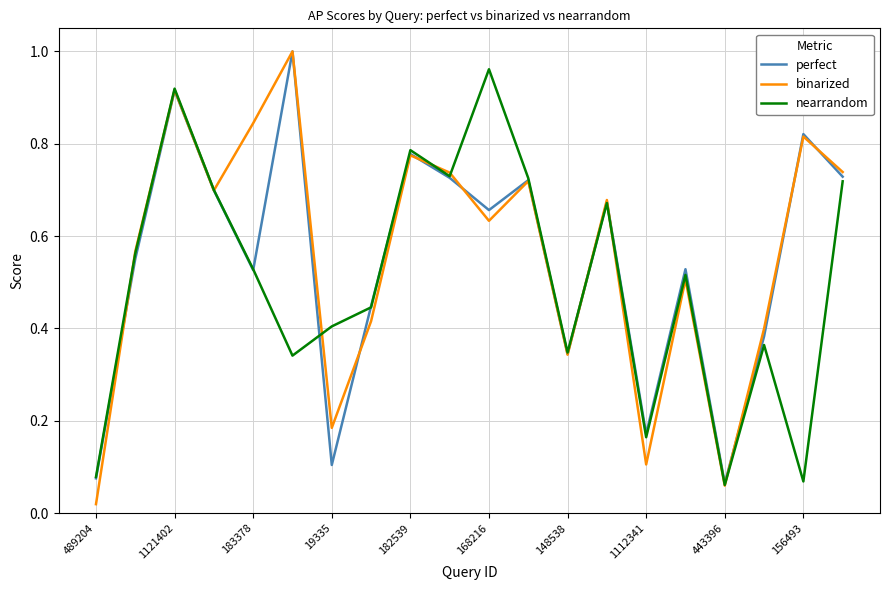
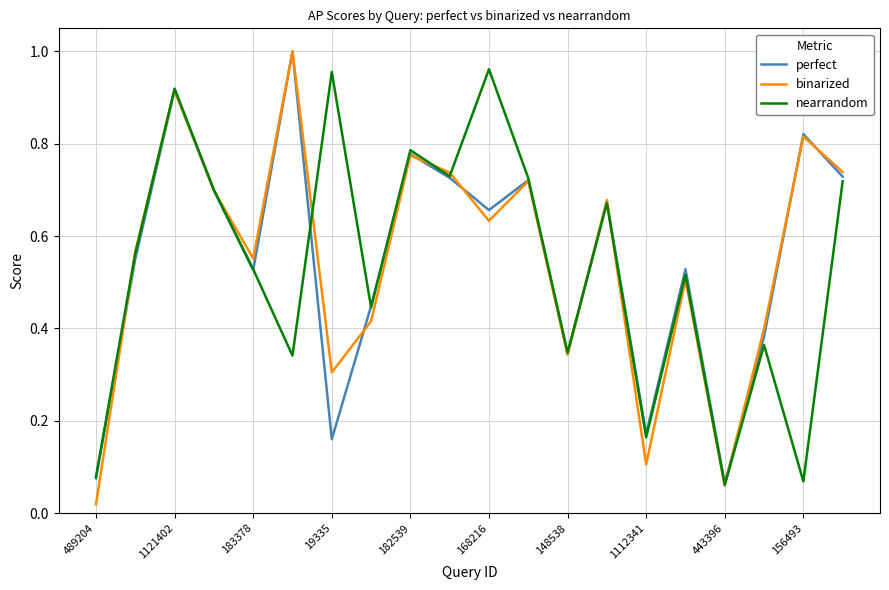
binarized, 183378: 0.84 -> 0.55
perfect, 19335: 0.10 -> 0.16
binarized, 19335: 0.18 -> 0.30
nearrandom, 19335: 0.40 -> 0.96
